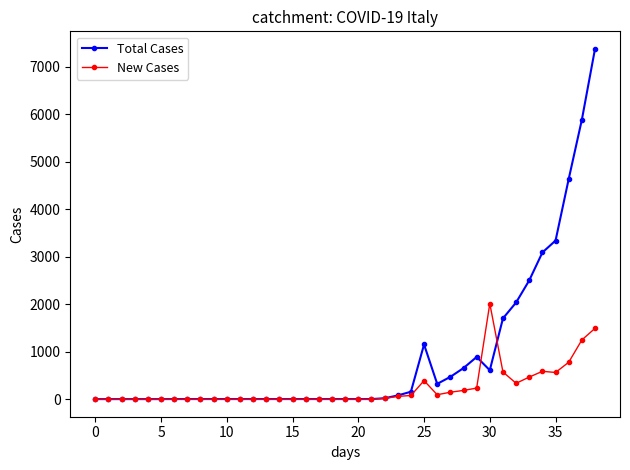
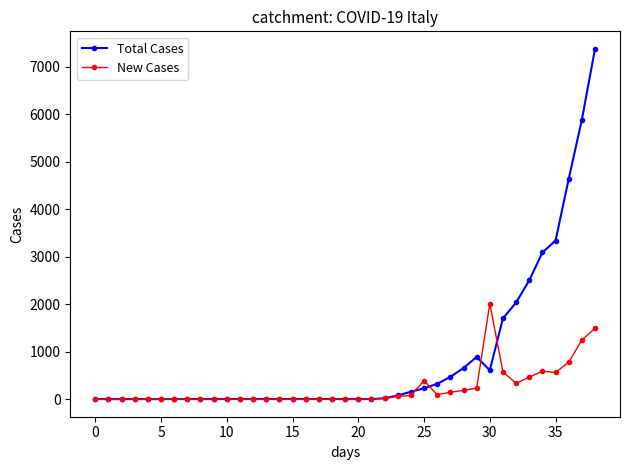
Total Cases, 25: 1200 -> 200
